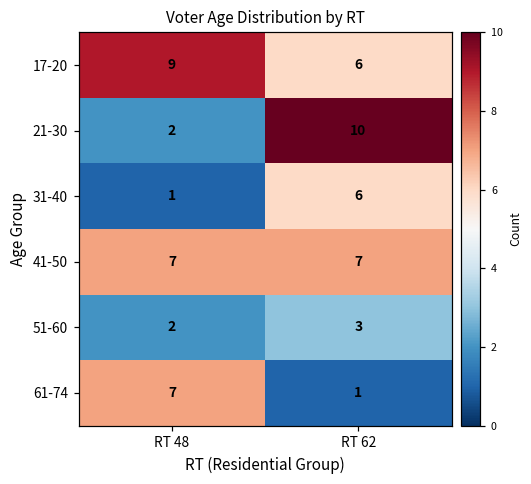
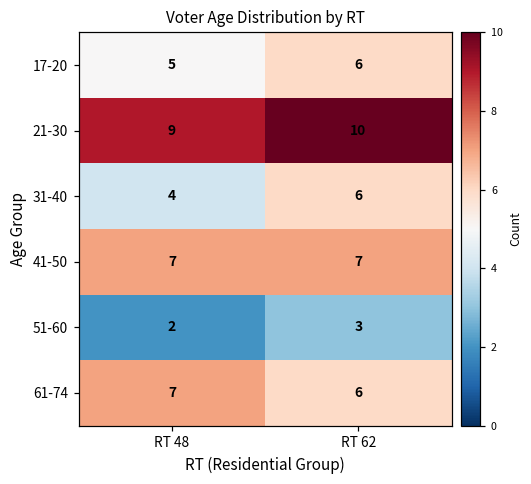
17-20, RT 48: 9 -> 5
21-30, RT 48: 2 -> 9
31-40, RT 48: 1 -> 4
61-74, RT 62: 1 -> 6
